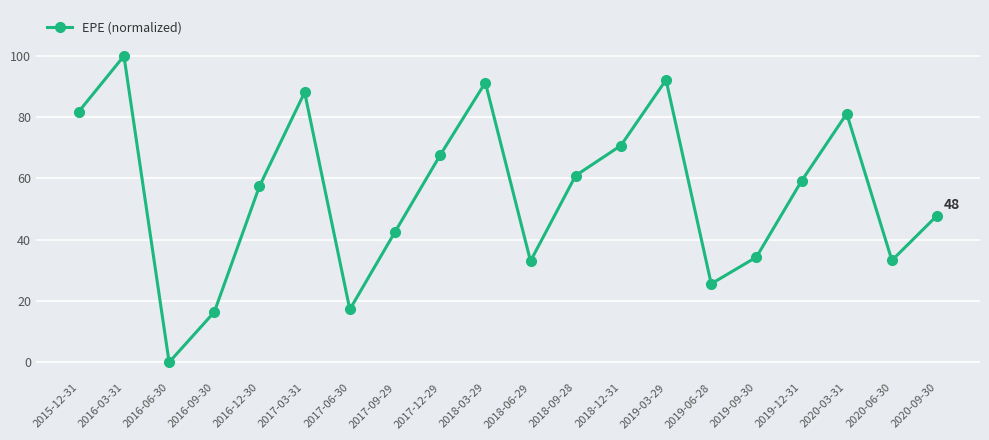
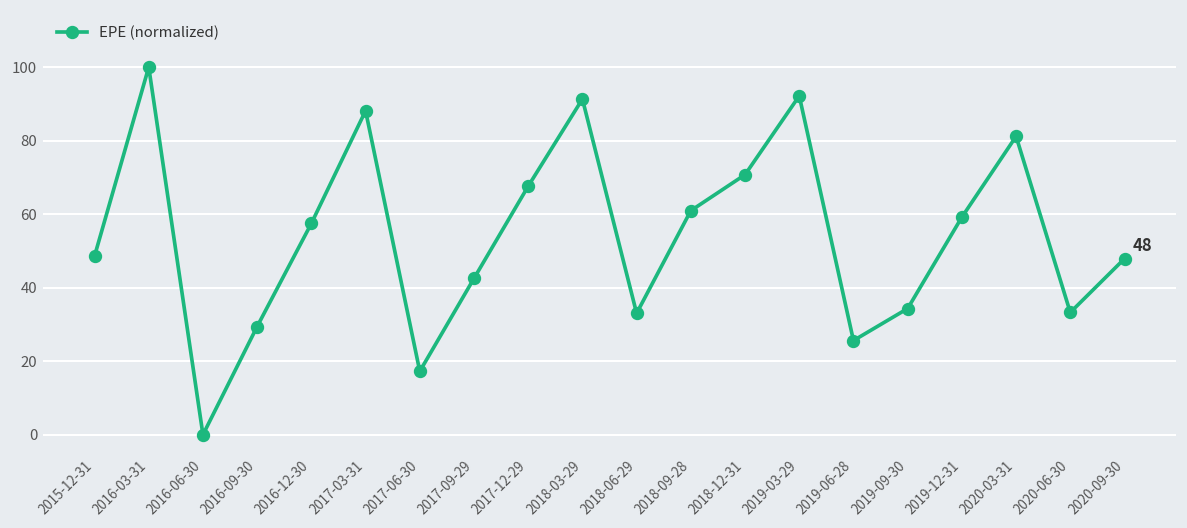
2015-12-31: 82 -> 49
2016-09-30: 16 -> 29
